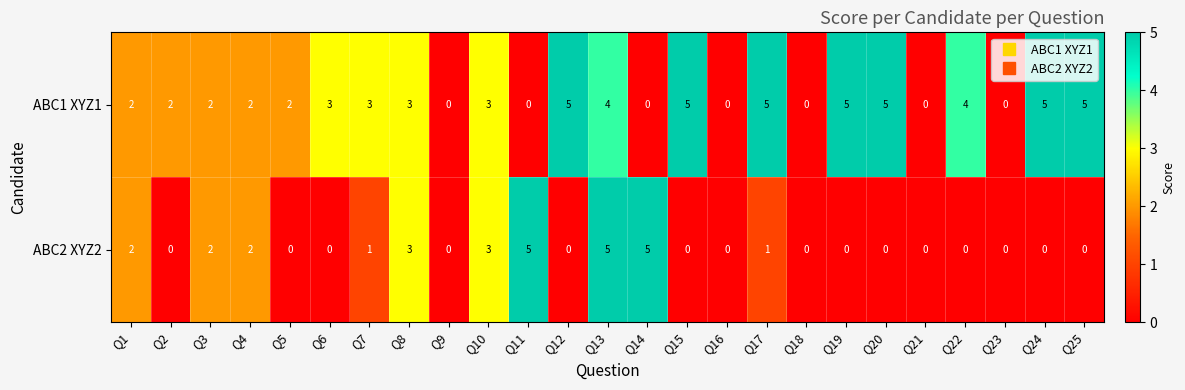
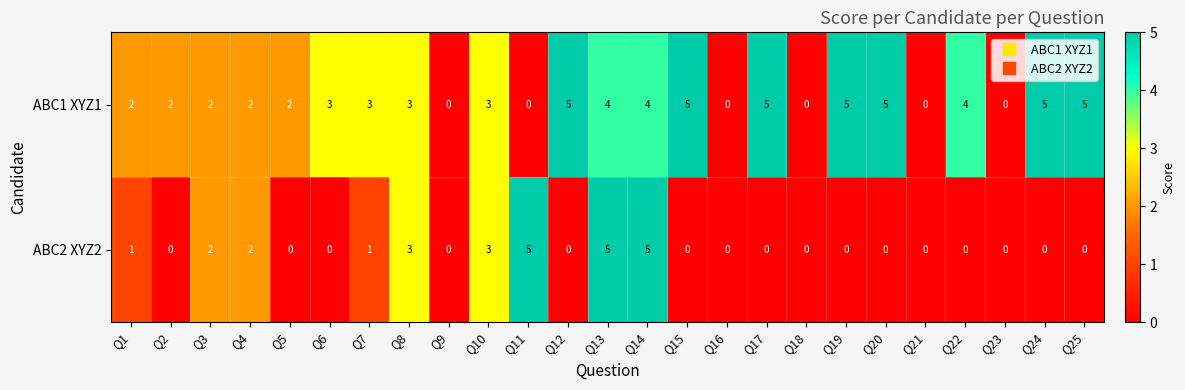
ABC1 XYZ1, Q14: 0 -> 4
ABC2 XYZ2, Q1: 2 -> 1
ABC2 XYZ2, Q17: 1 -> 0
